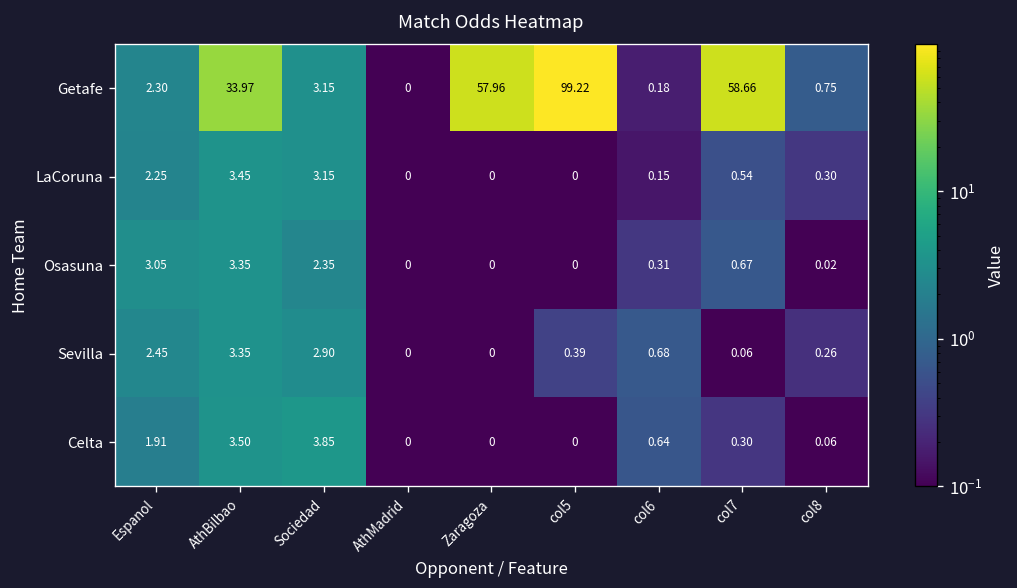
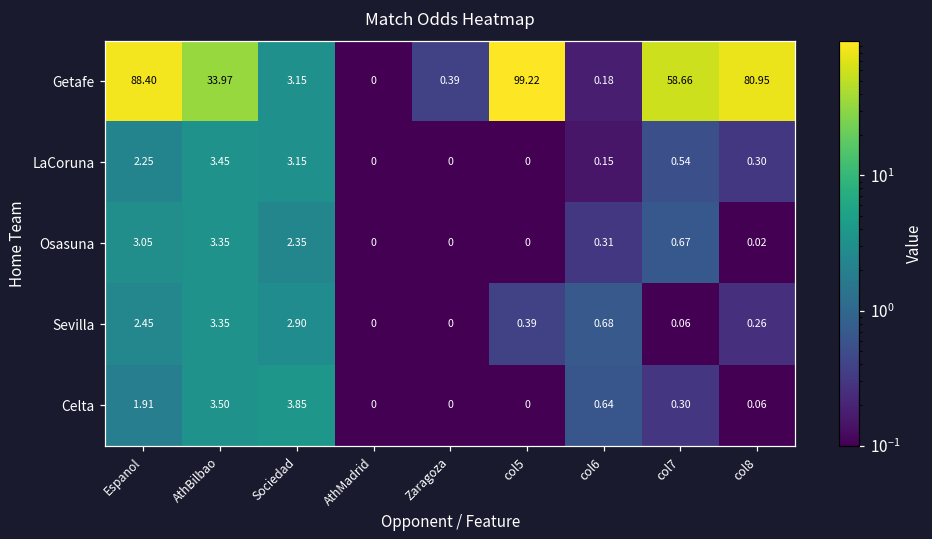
Getafe, Espanol: 2.30 -> 88.40
Getafe, Zaragoza: 57.96 -> 0.39
Getafe, col8: 0.75 -> 80.95
